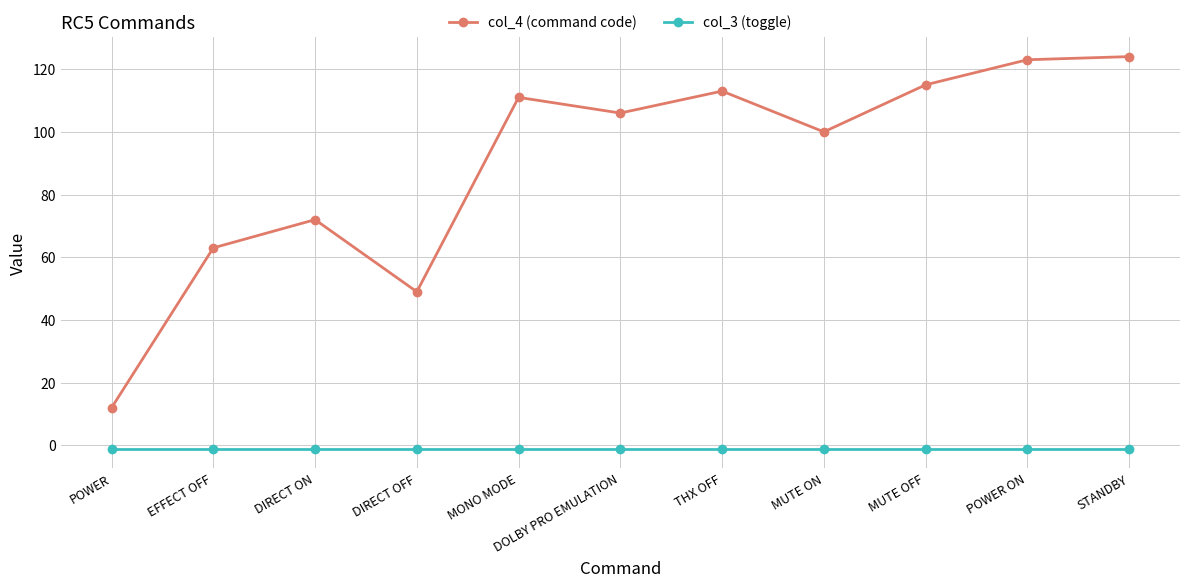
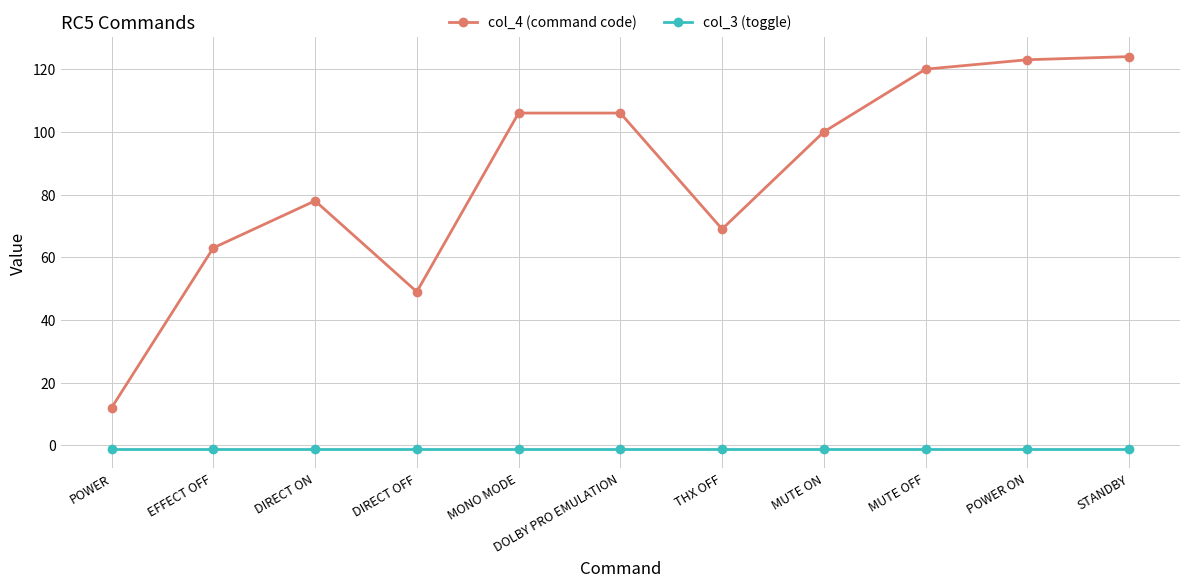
col_4 (command code), DIRECT ON: 72 -> 78
col_4 (command code), MONO MODE: 111 -> 106
col_4 (command code), THX OFF: 113 -> 69
col_4 (command code), MUTE OFF: 115 -> 120
